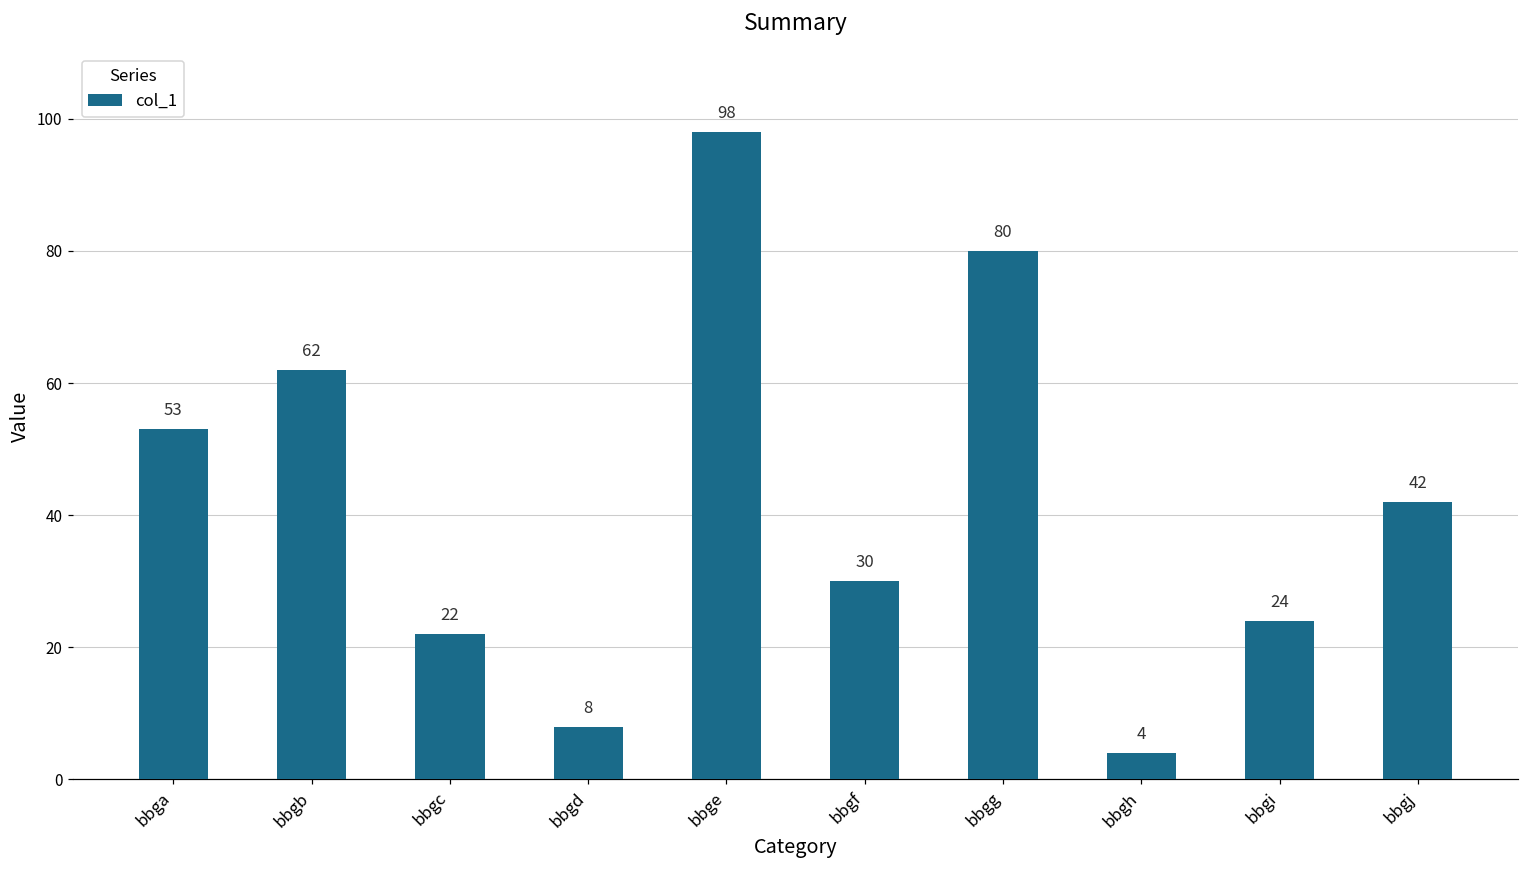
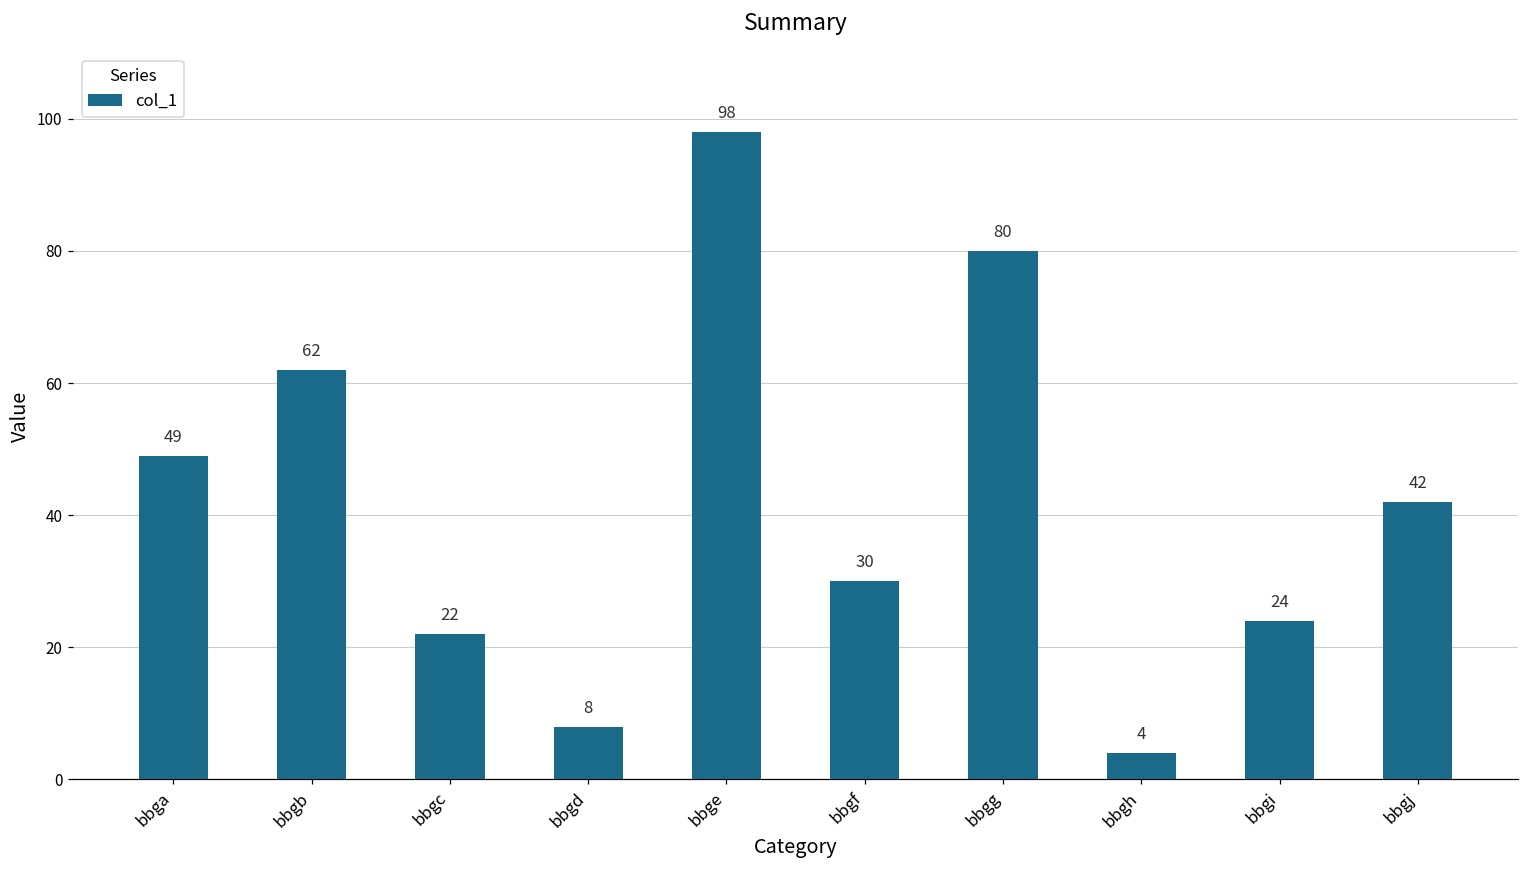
bbga: 53 -> 49
